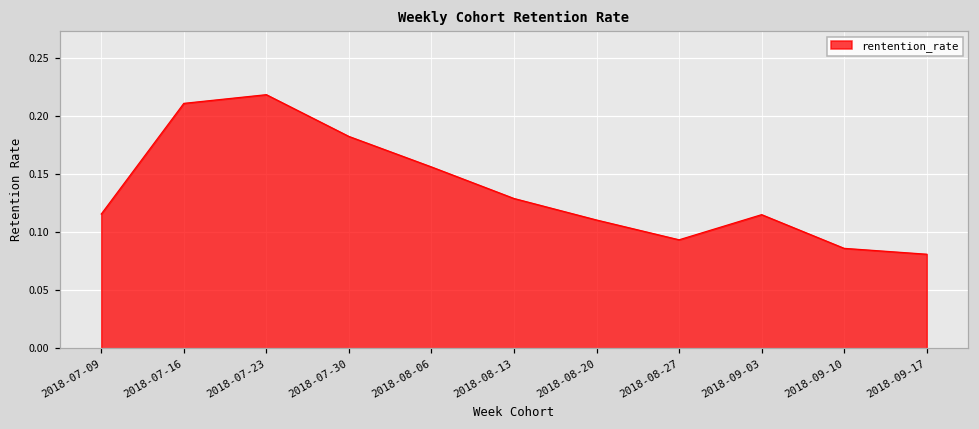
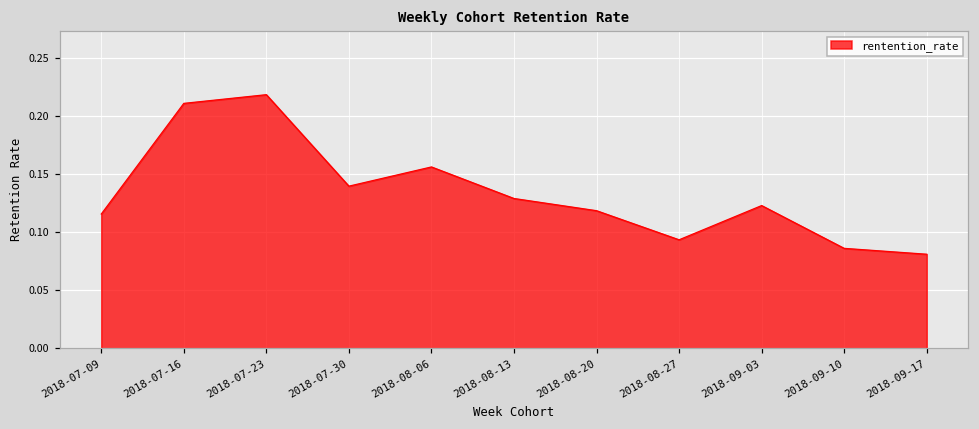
2018-07-30: 0.182 -> 0.139
2018-08-20: 0.110 -> 0.118
2018-09-03: 0.115 -> 0.123
